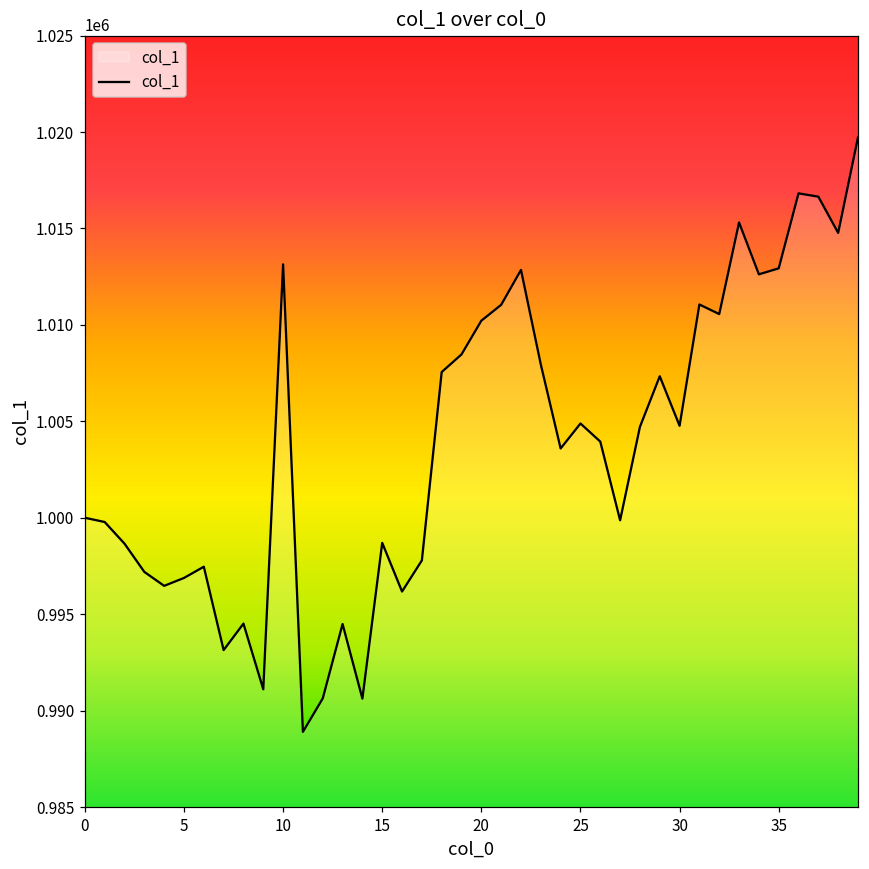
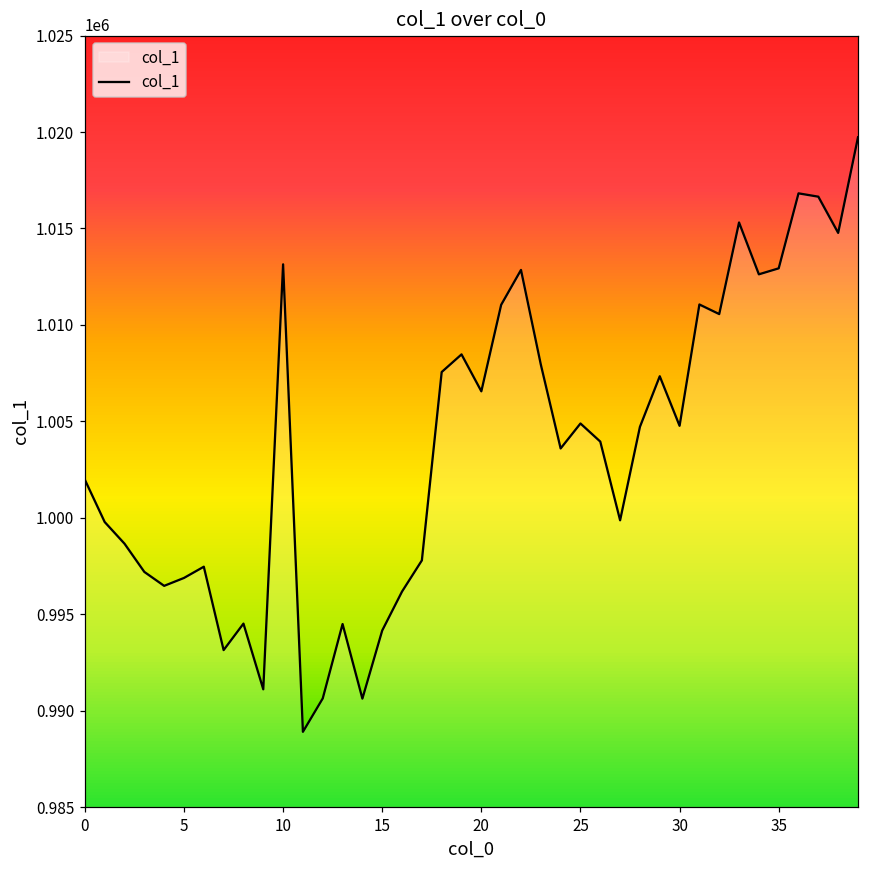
0: 1000000 -> 1002000
15: 998700 -> 994200
20: 1010200 -> 1006600
